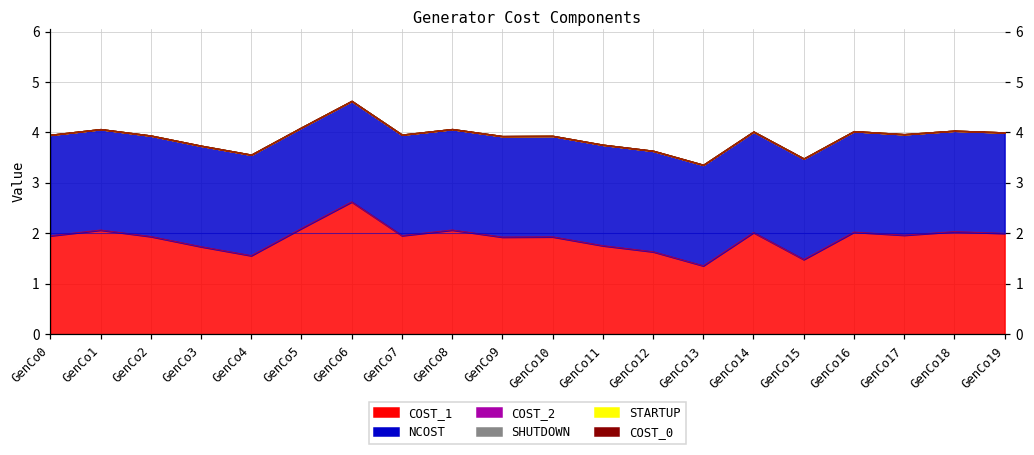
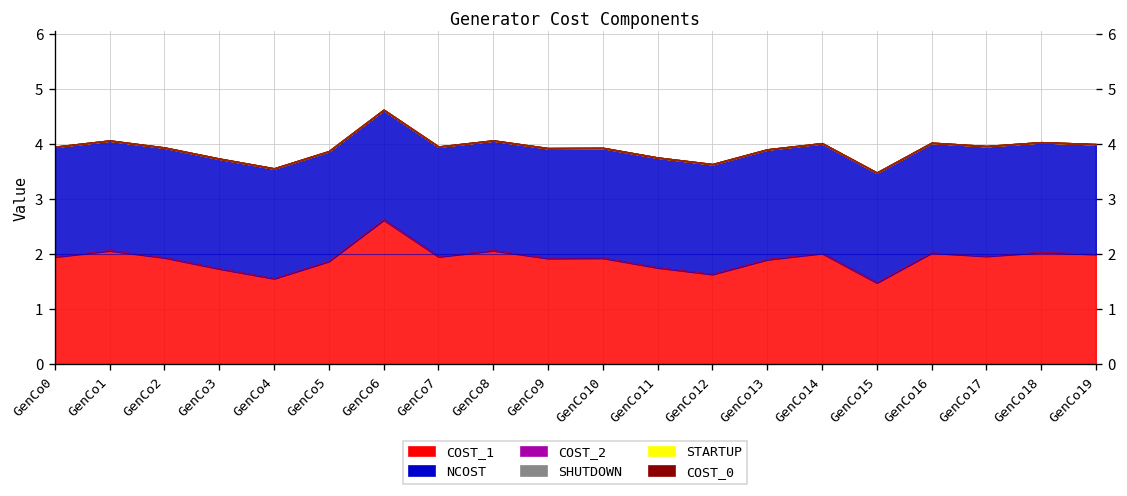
COST_1, GenCo5: 2.1 -> 1.9
COST_1, GenCo13: 1.4 -> 1.9
